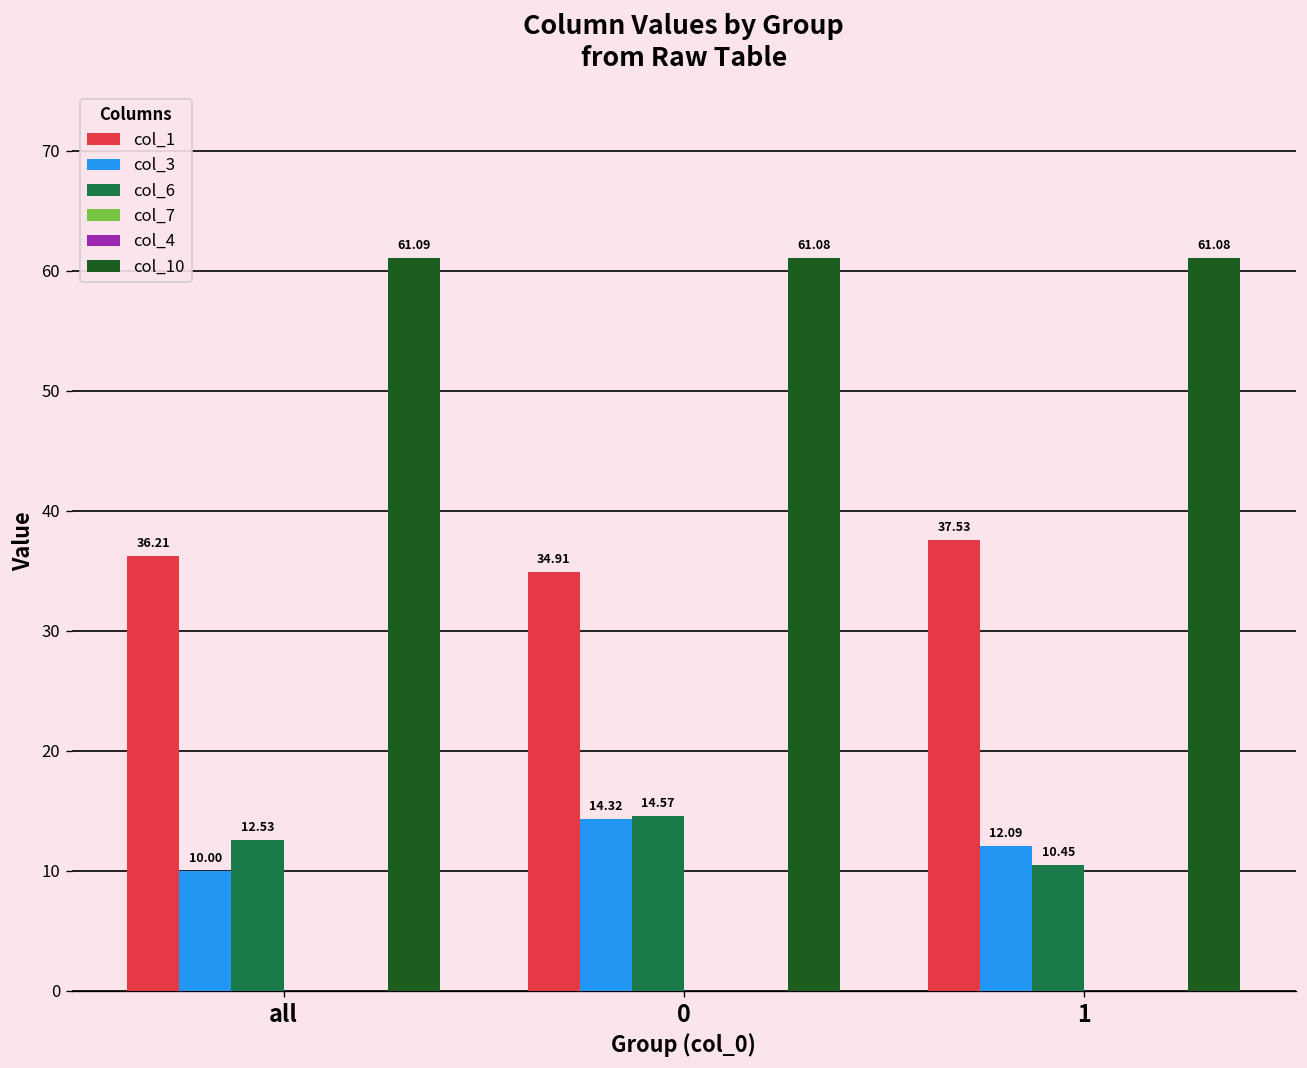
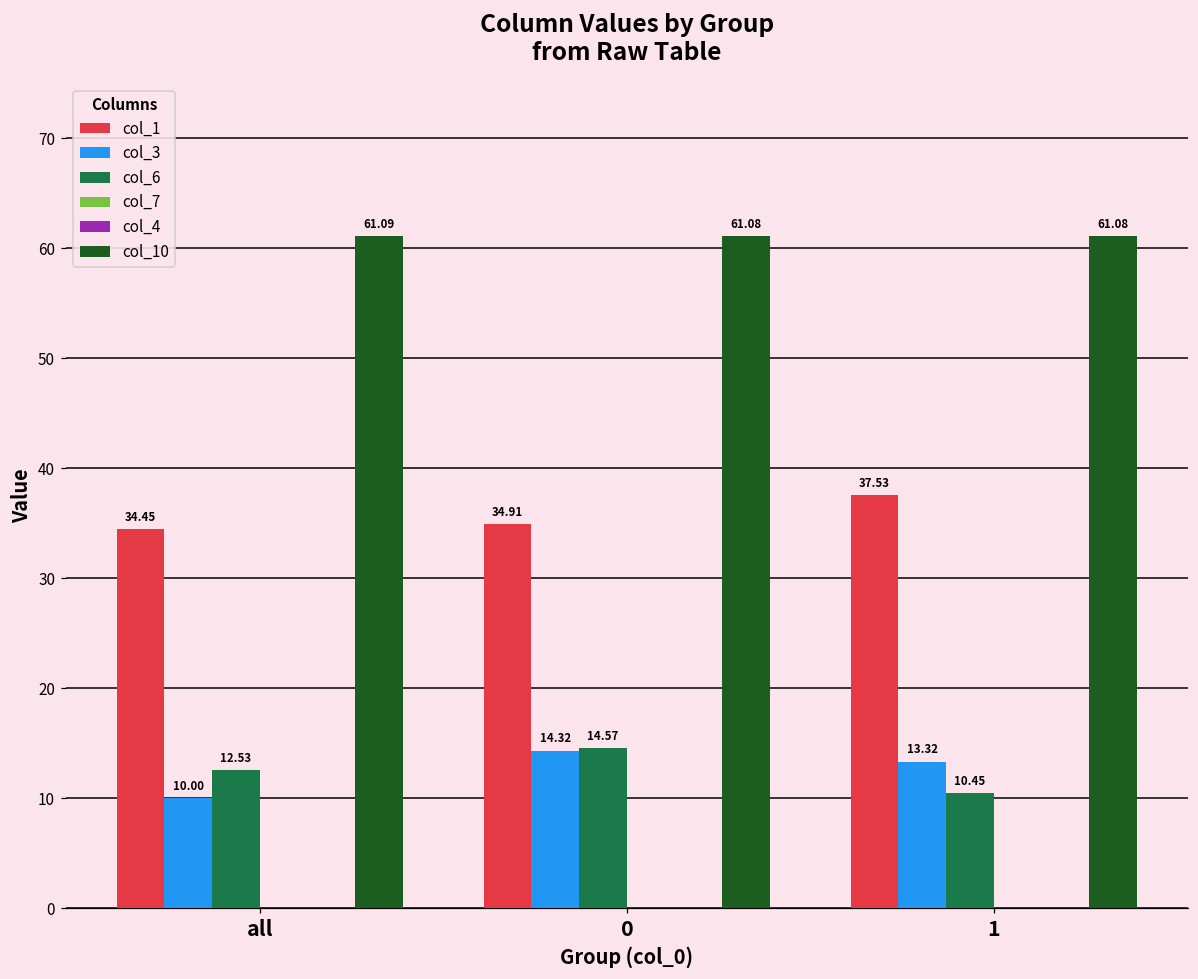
col_1, all: 36.21 -> 34.45
col_3, 1: 12.09 -> 13.32
